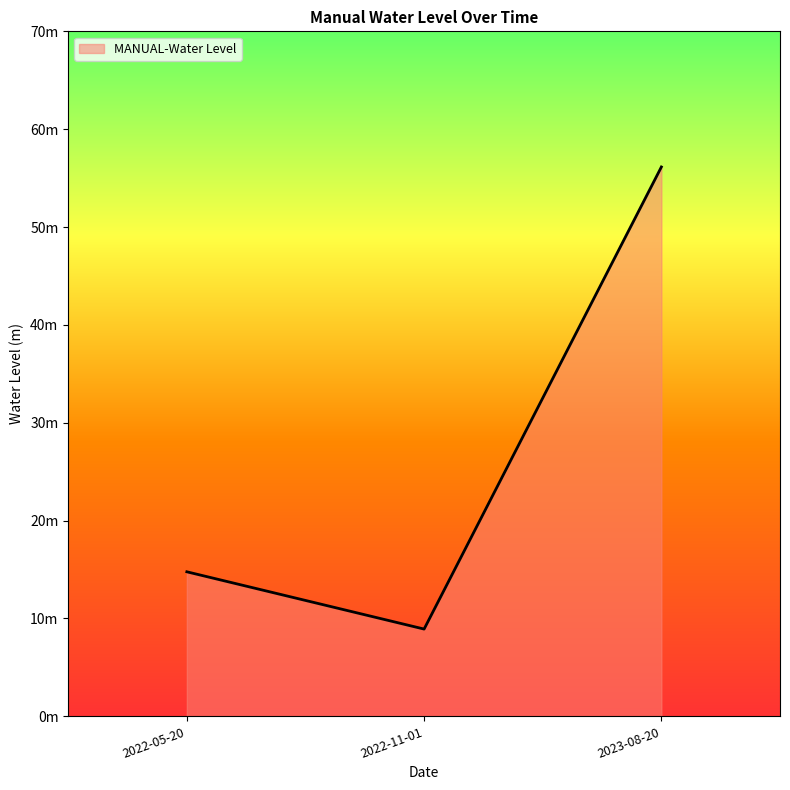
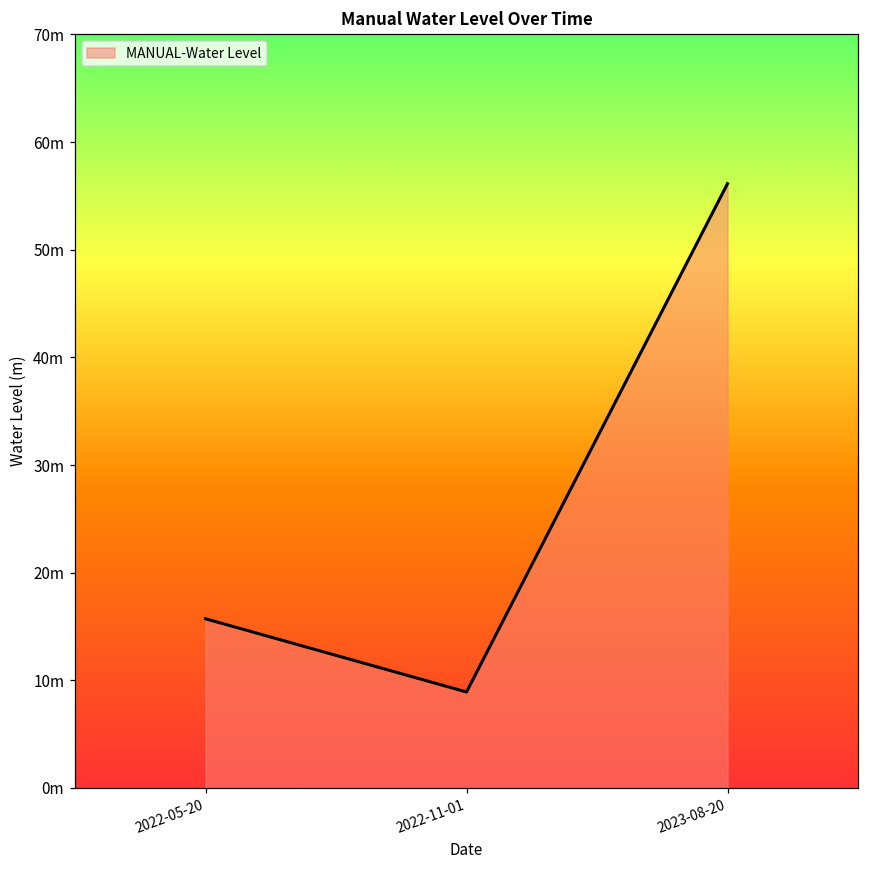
2022-05-20: 15m -> 16m
